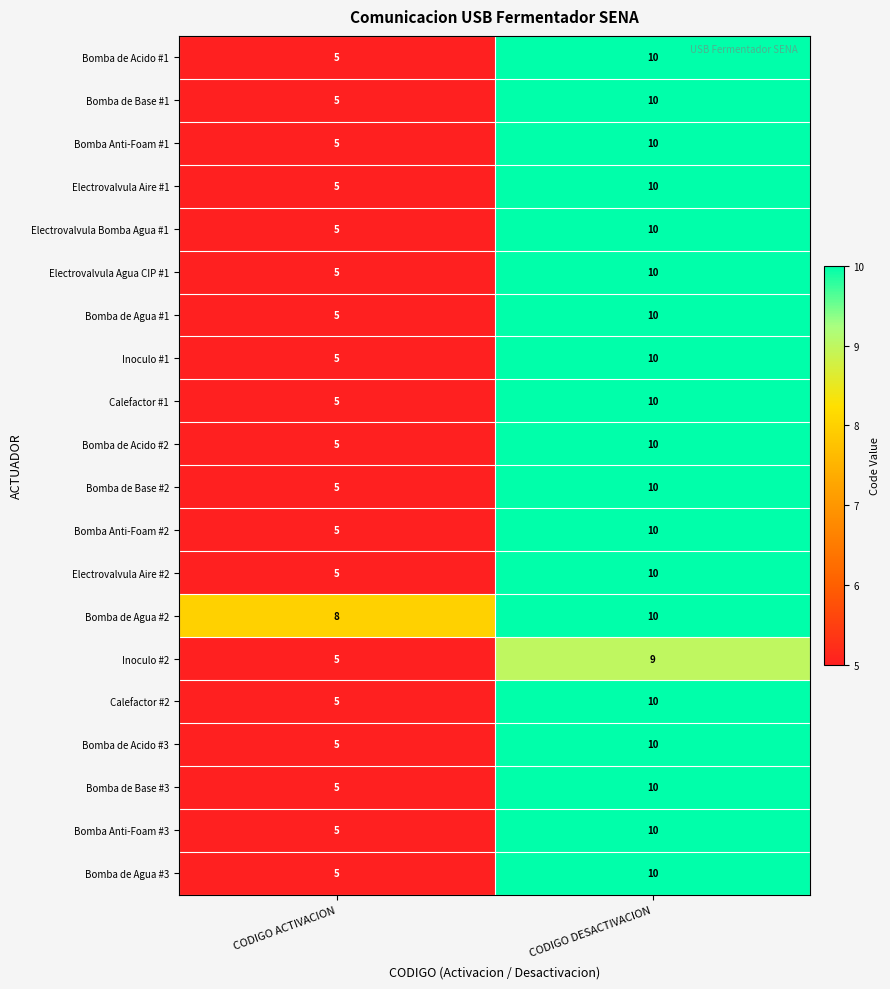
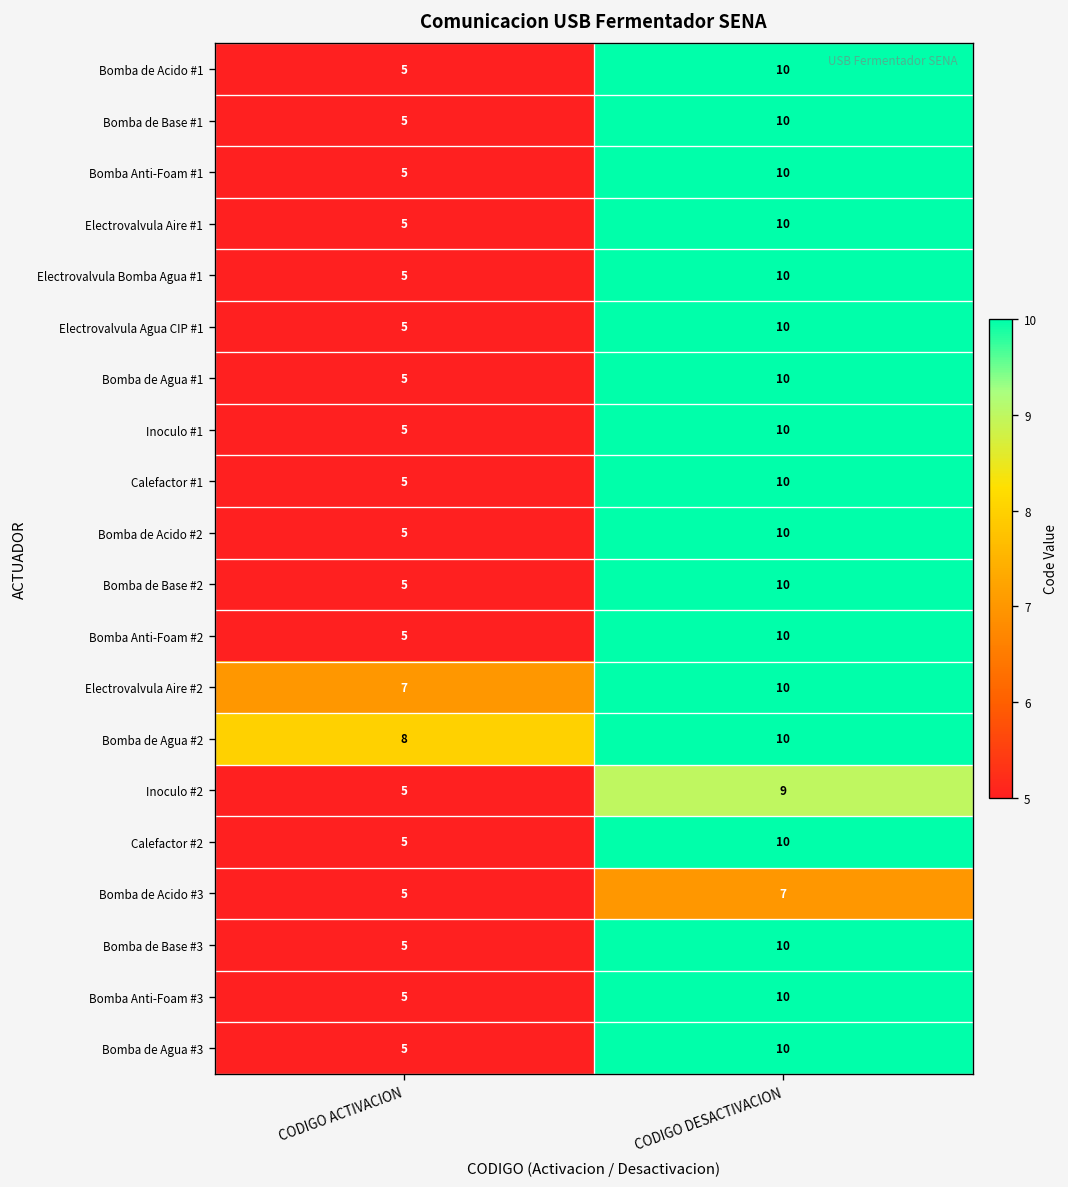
Electrovalvula Aire #2, CODIGO ACTIVACION: 5 -> 7
Bomba de Acido #3, CODIGO DESACTIVACION: 10 -> 7
